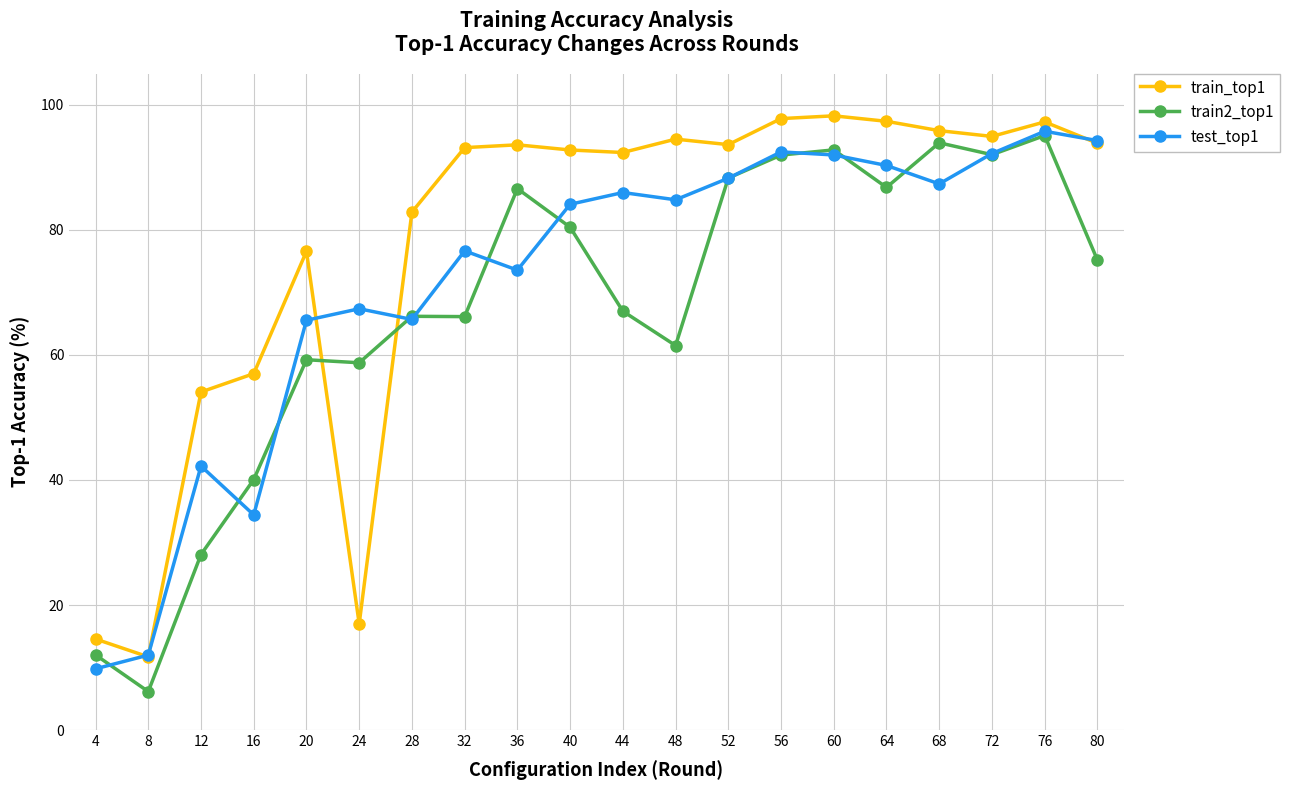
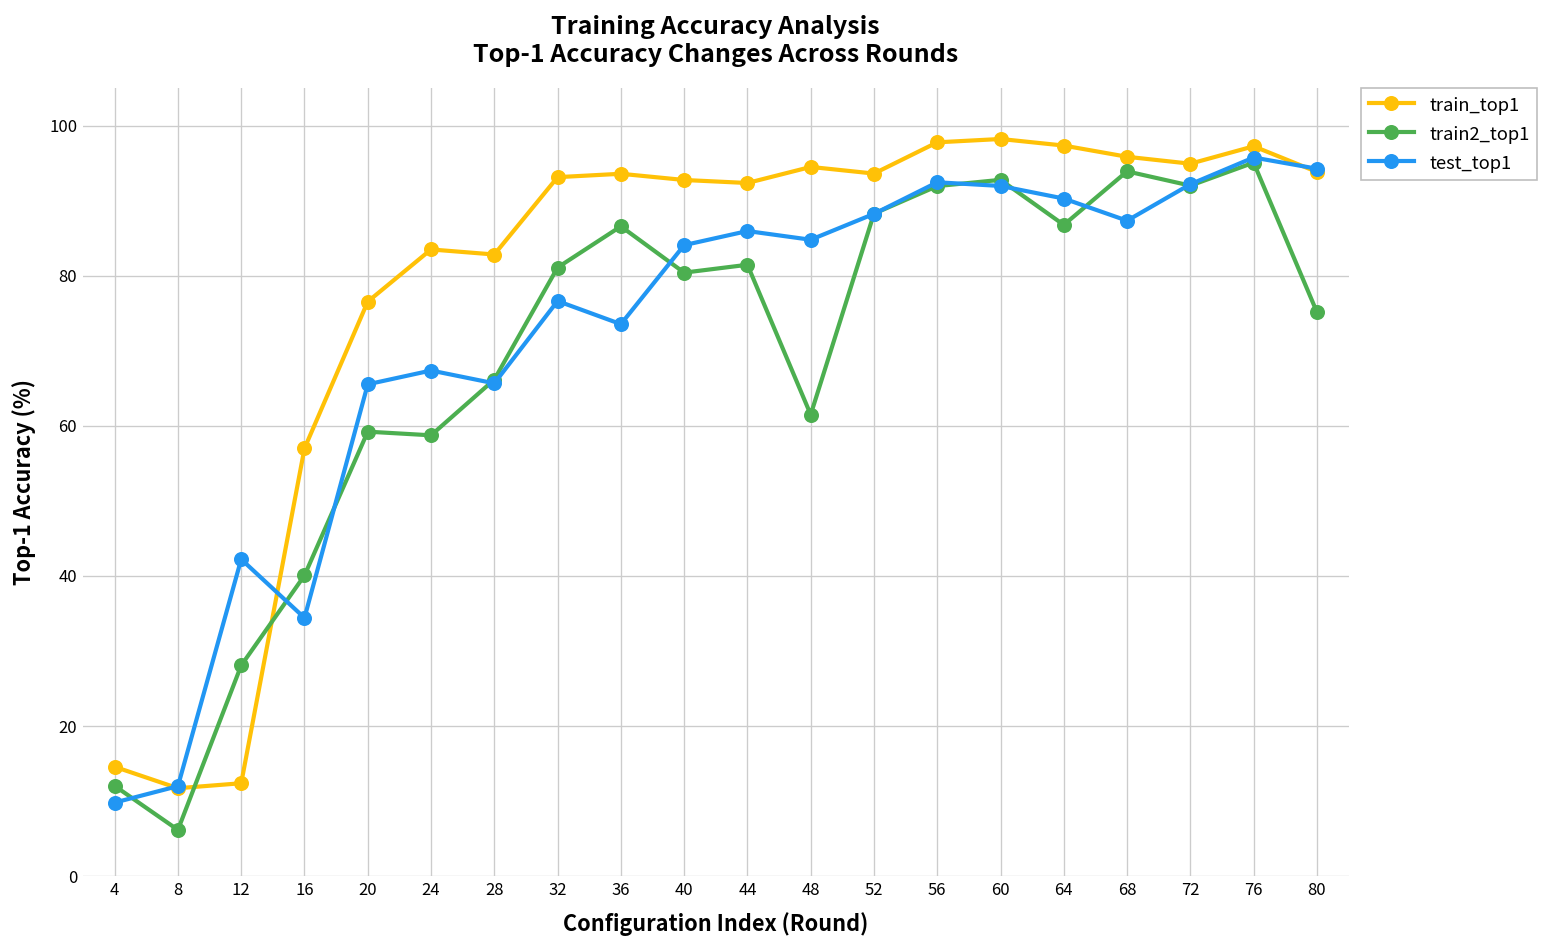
train_top1, 12: 54 -> 12
train_top1, 24: 17 -> 84
train2_top1, 32: 66 -> 81
train2_top1, 44: 67 -> 81
